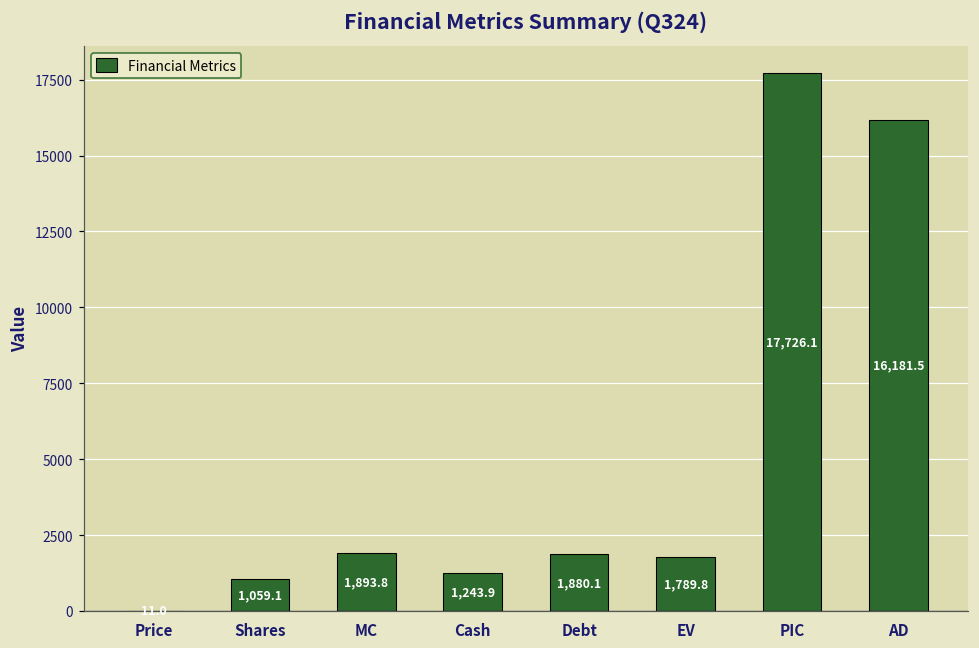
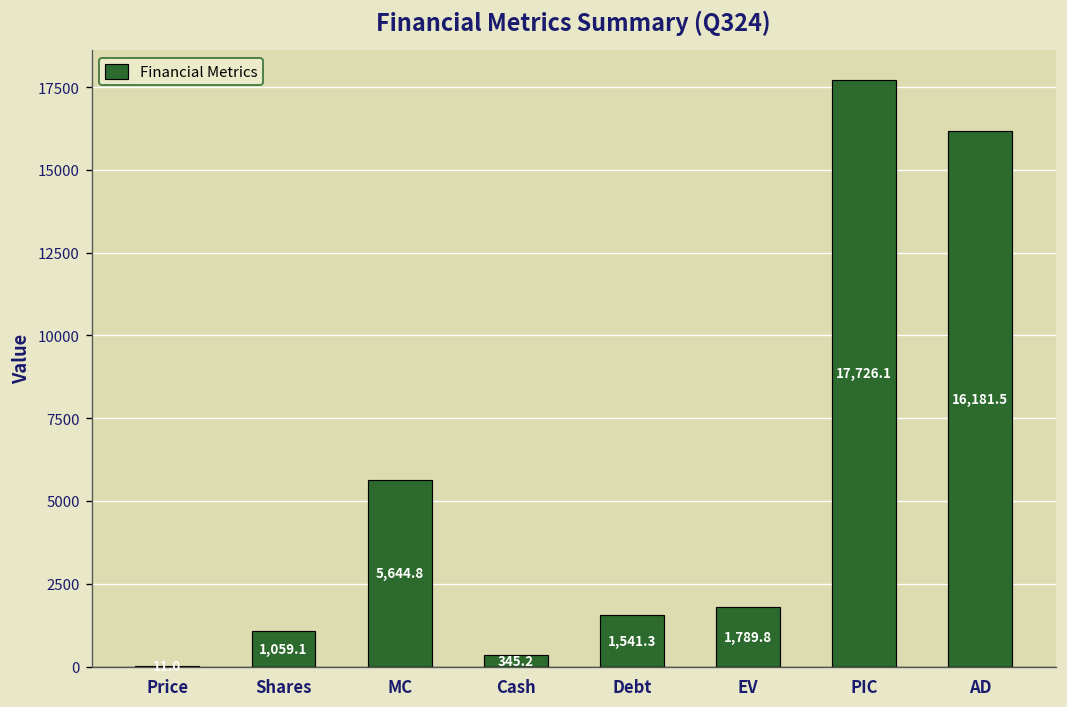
MC: 1,893.8 -> 5,644.8
Cash: 1,243.9 -> 345.2
Debt: 1,880.1 -> 1,541.3
